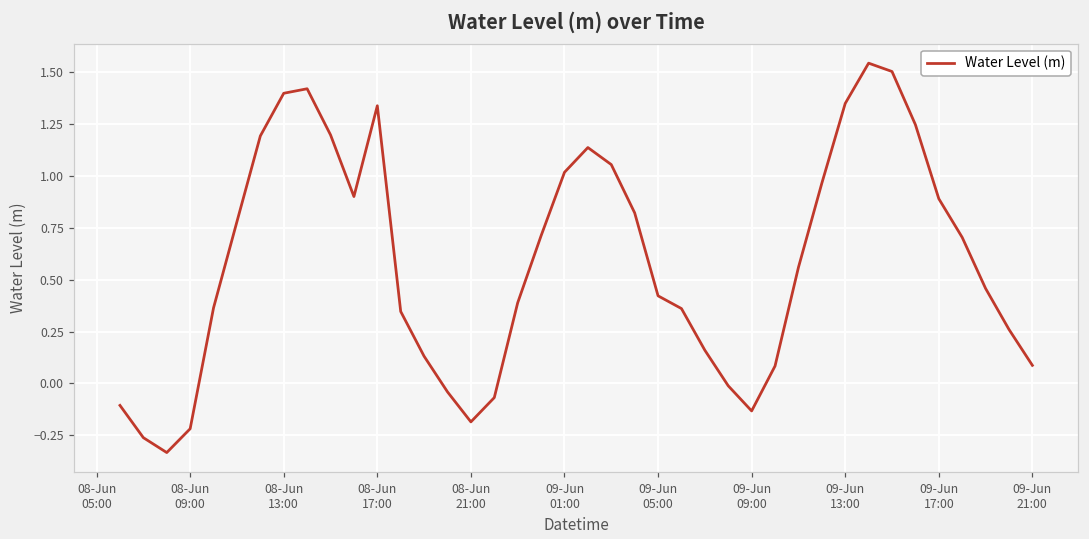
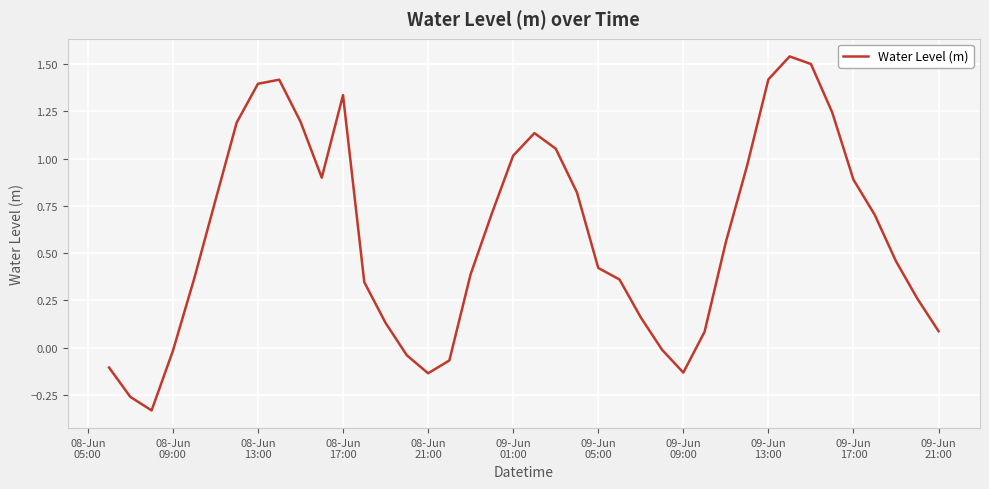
08-Jun 09:00: -0.22 -> -0.02
08-Jun 21:00: -0.18 -> -0.14
09-Jun 13:00: 1.35 -> 1.42
